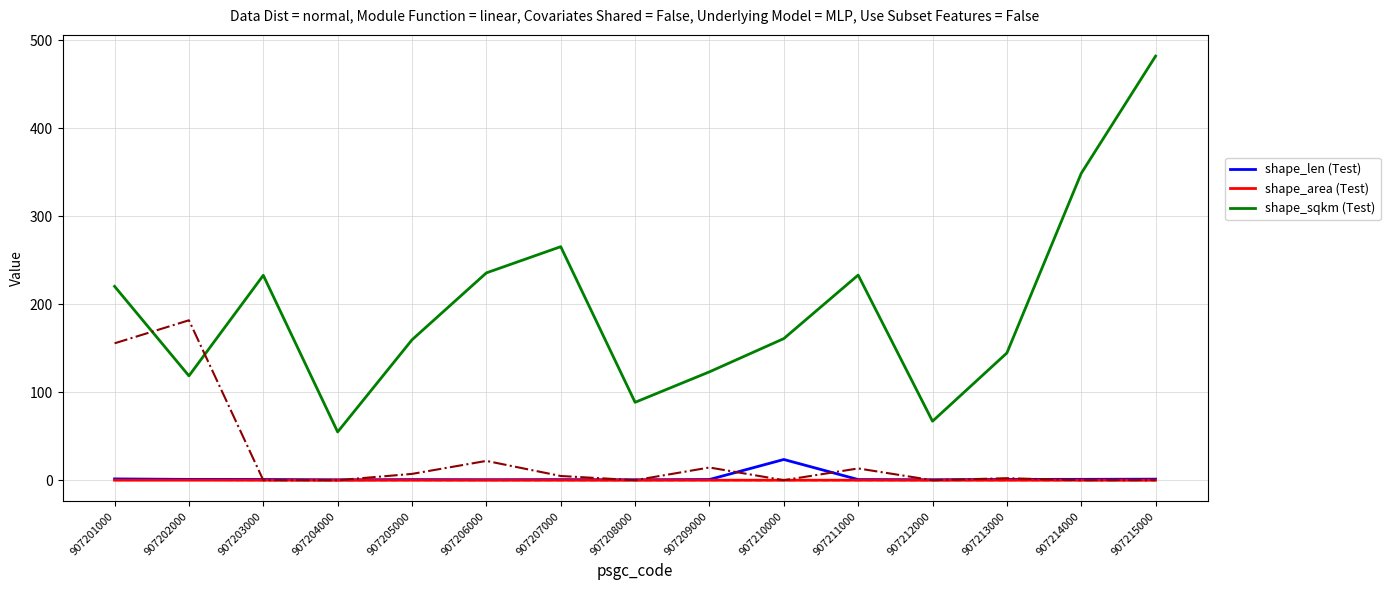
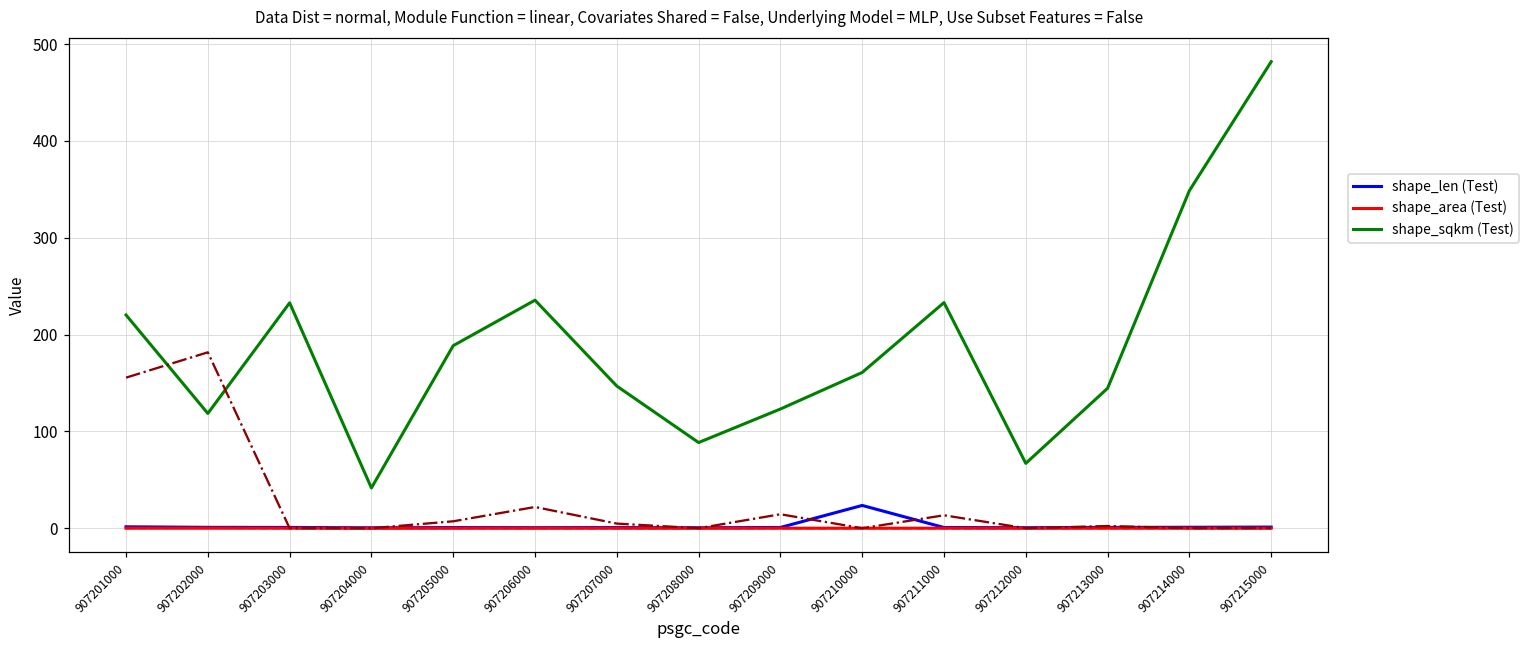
shape_sqkm (Test), 907204000: 50 -> 40
shape_sqkm (Test), 907205000: 160 -> 190
shape_sqkm (Test), 907207000: 270 -> 150
